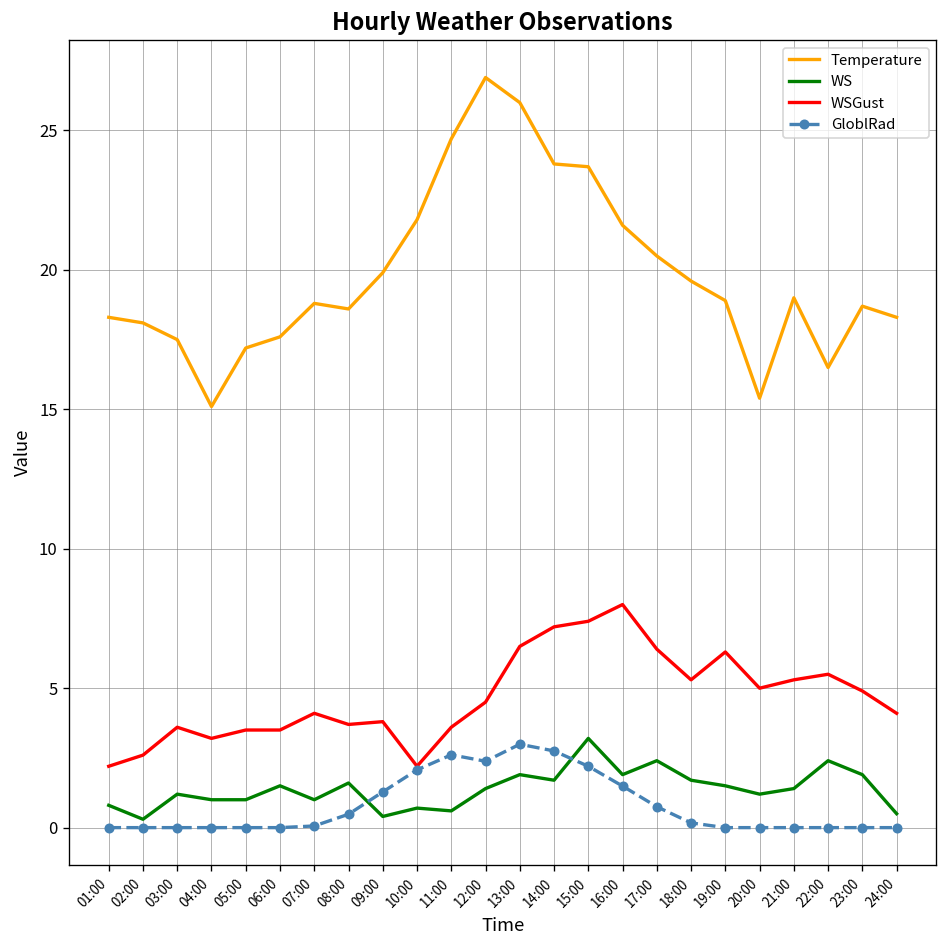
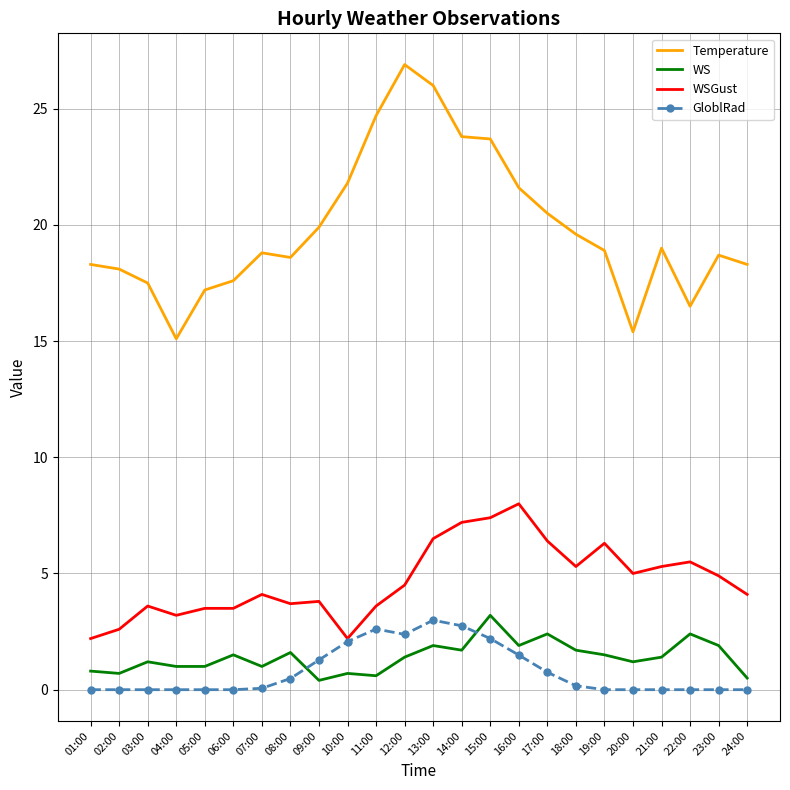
WS, 02:00: 0.3 -> 0.7
